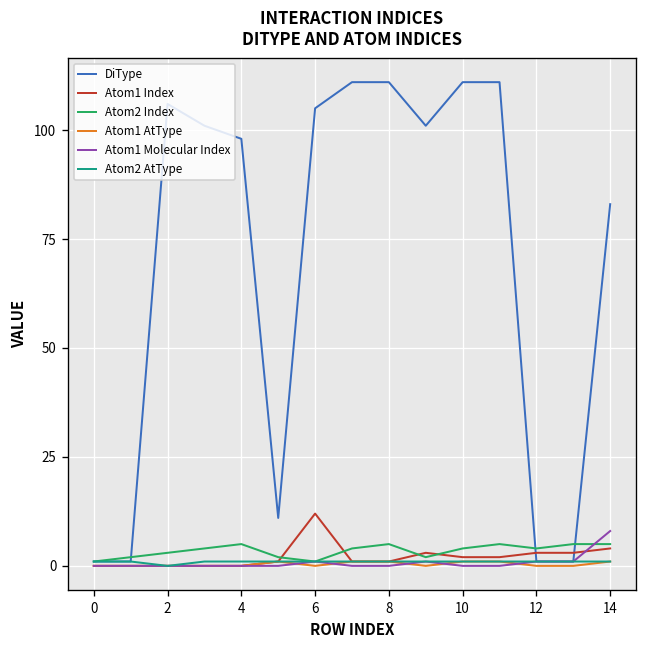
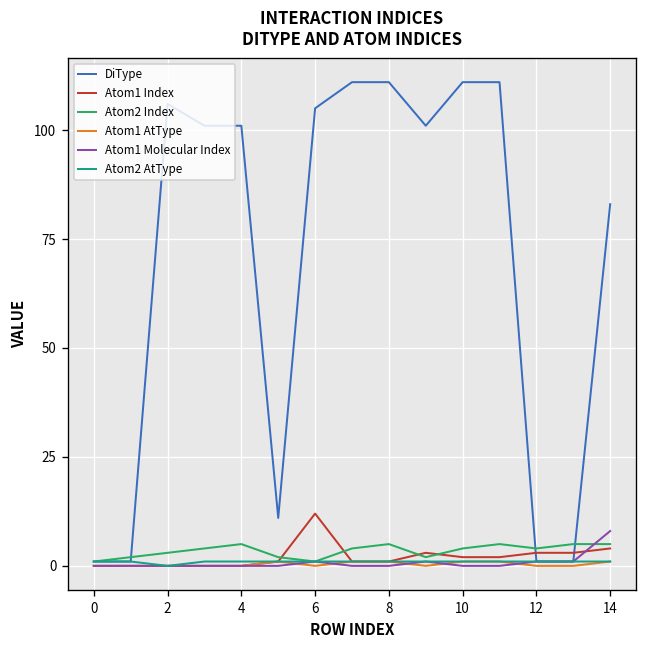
DiType, 4: 98 -> 101
